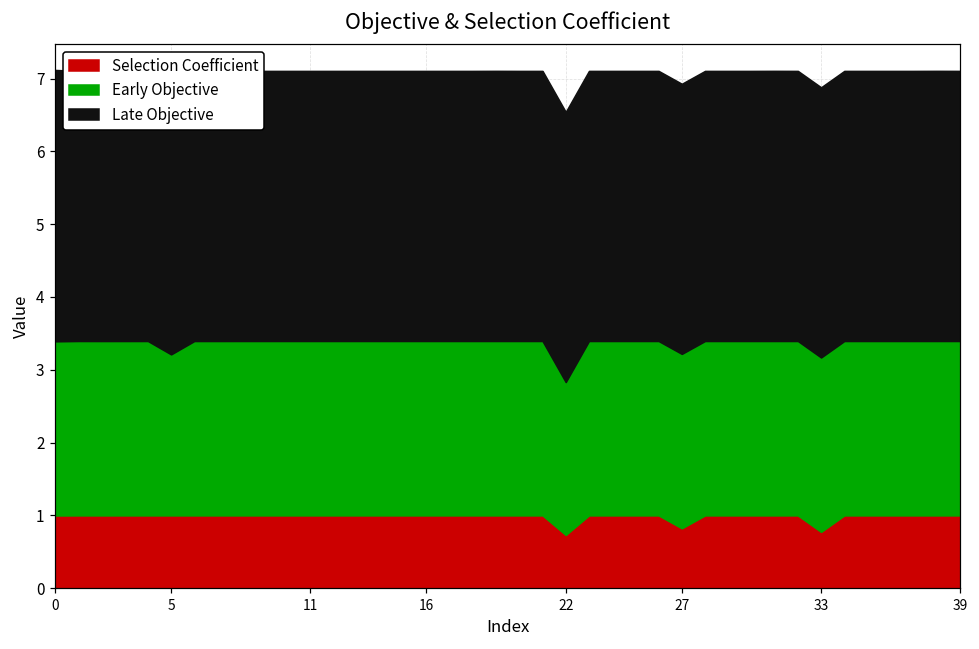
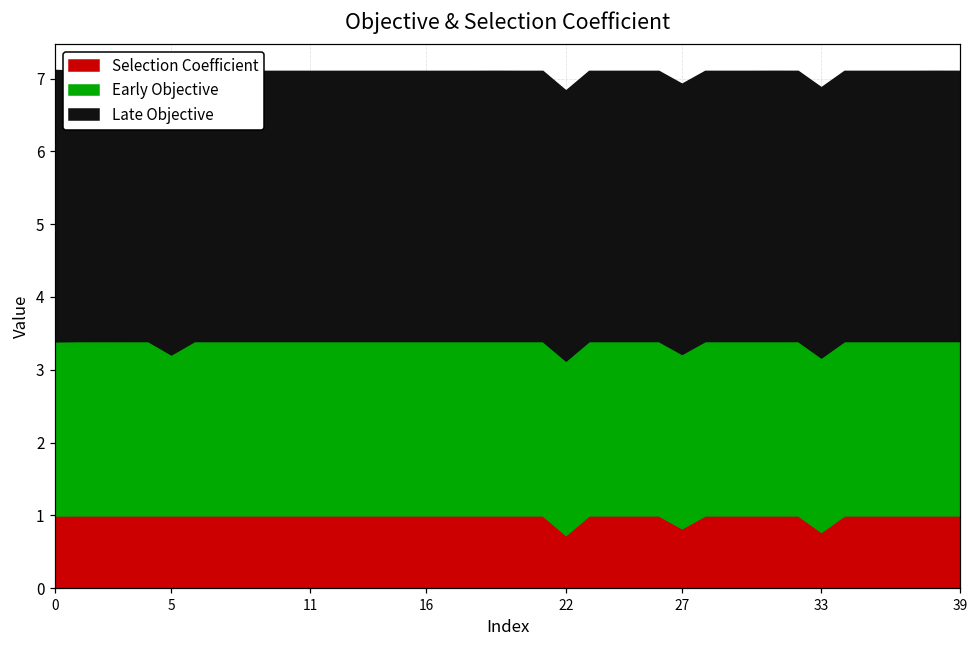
Early Objective, 22: 2.1 -> 2.4
